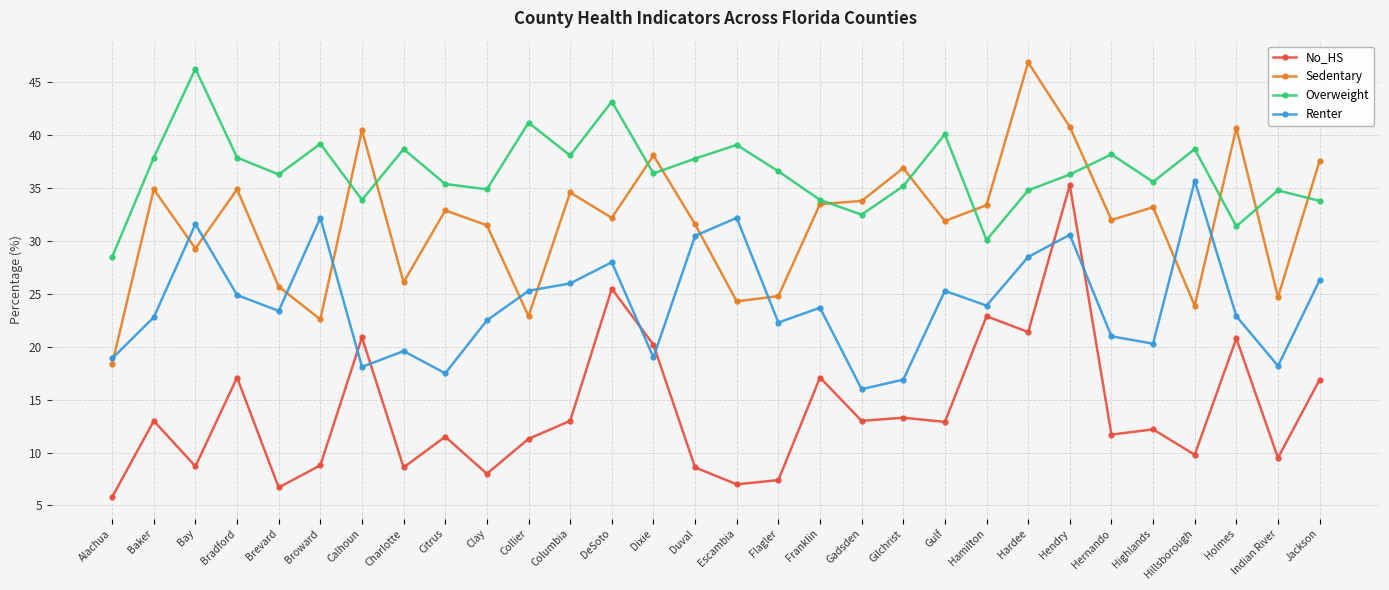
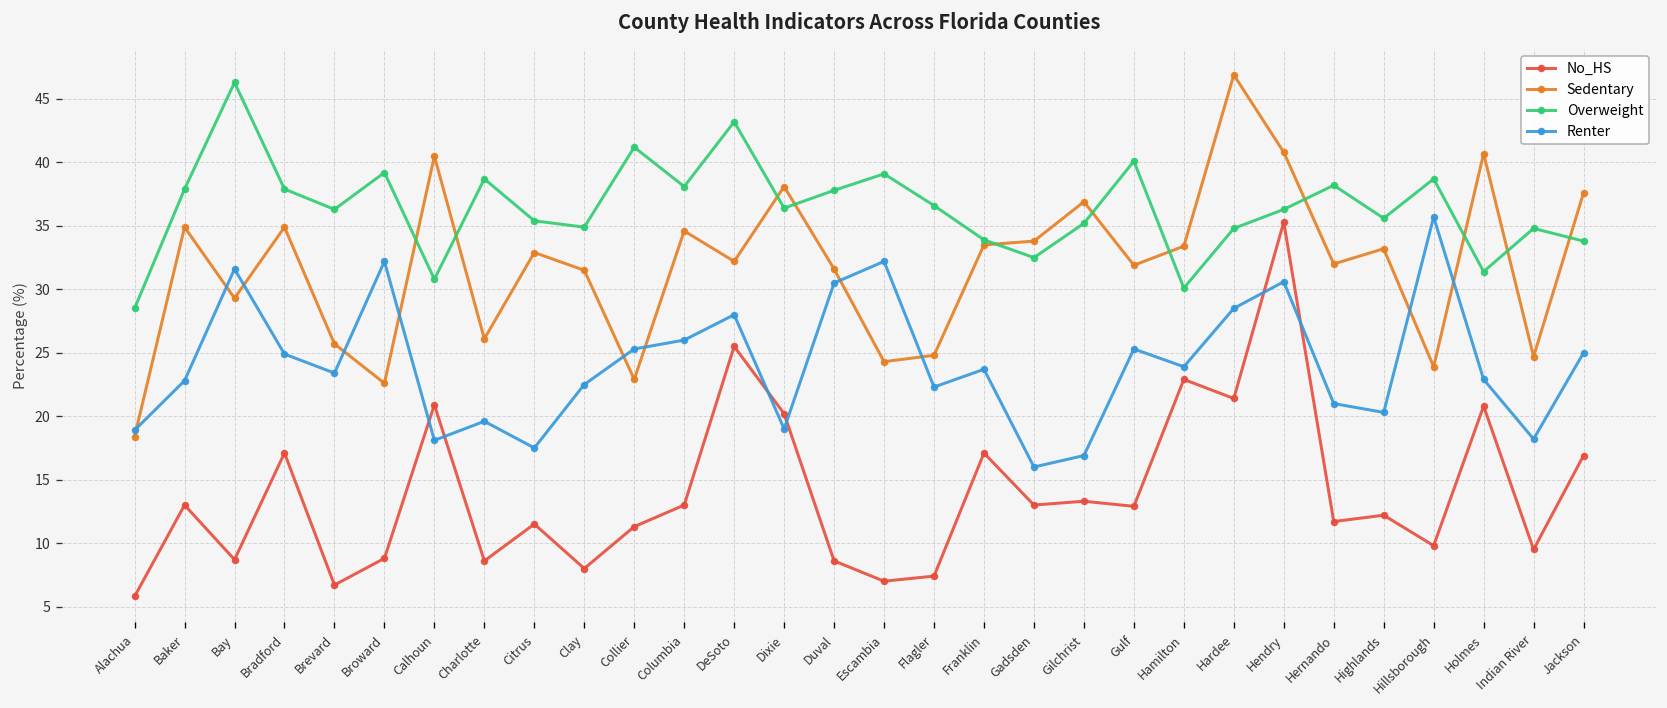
Overweight, Calhoun: 33.9 -> 30.8
Renter, Jackson: 26.3 -> 25.0
